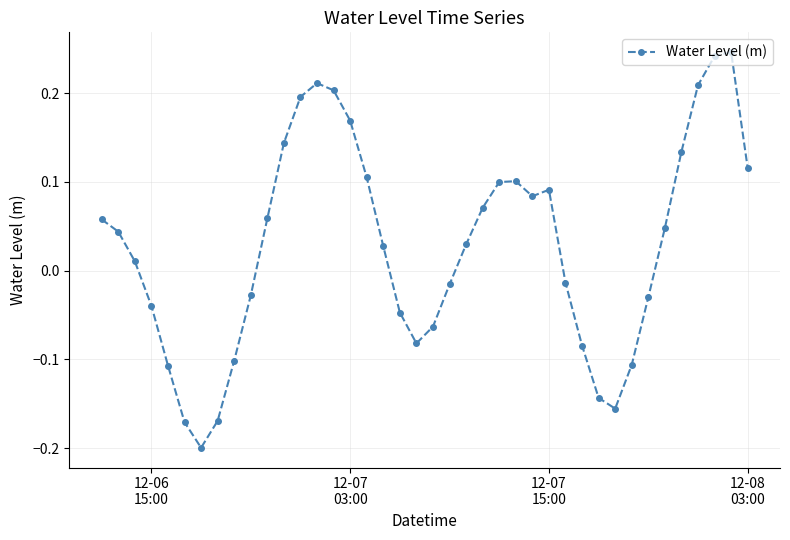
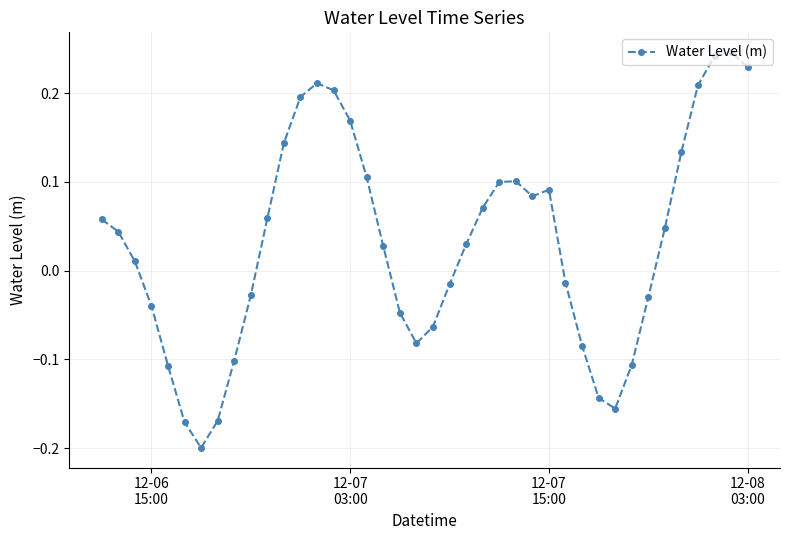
12-08 03:00: 0.12 -> 0.23
